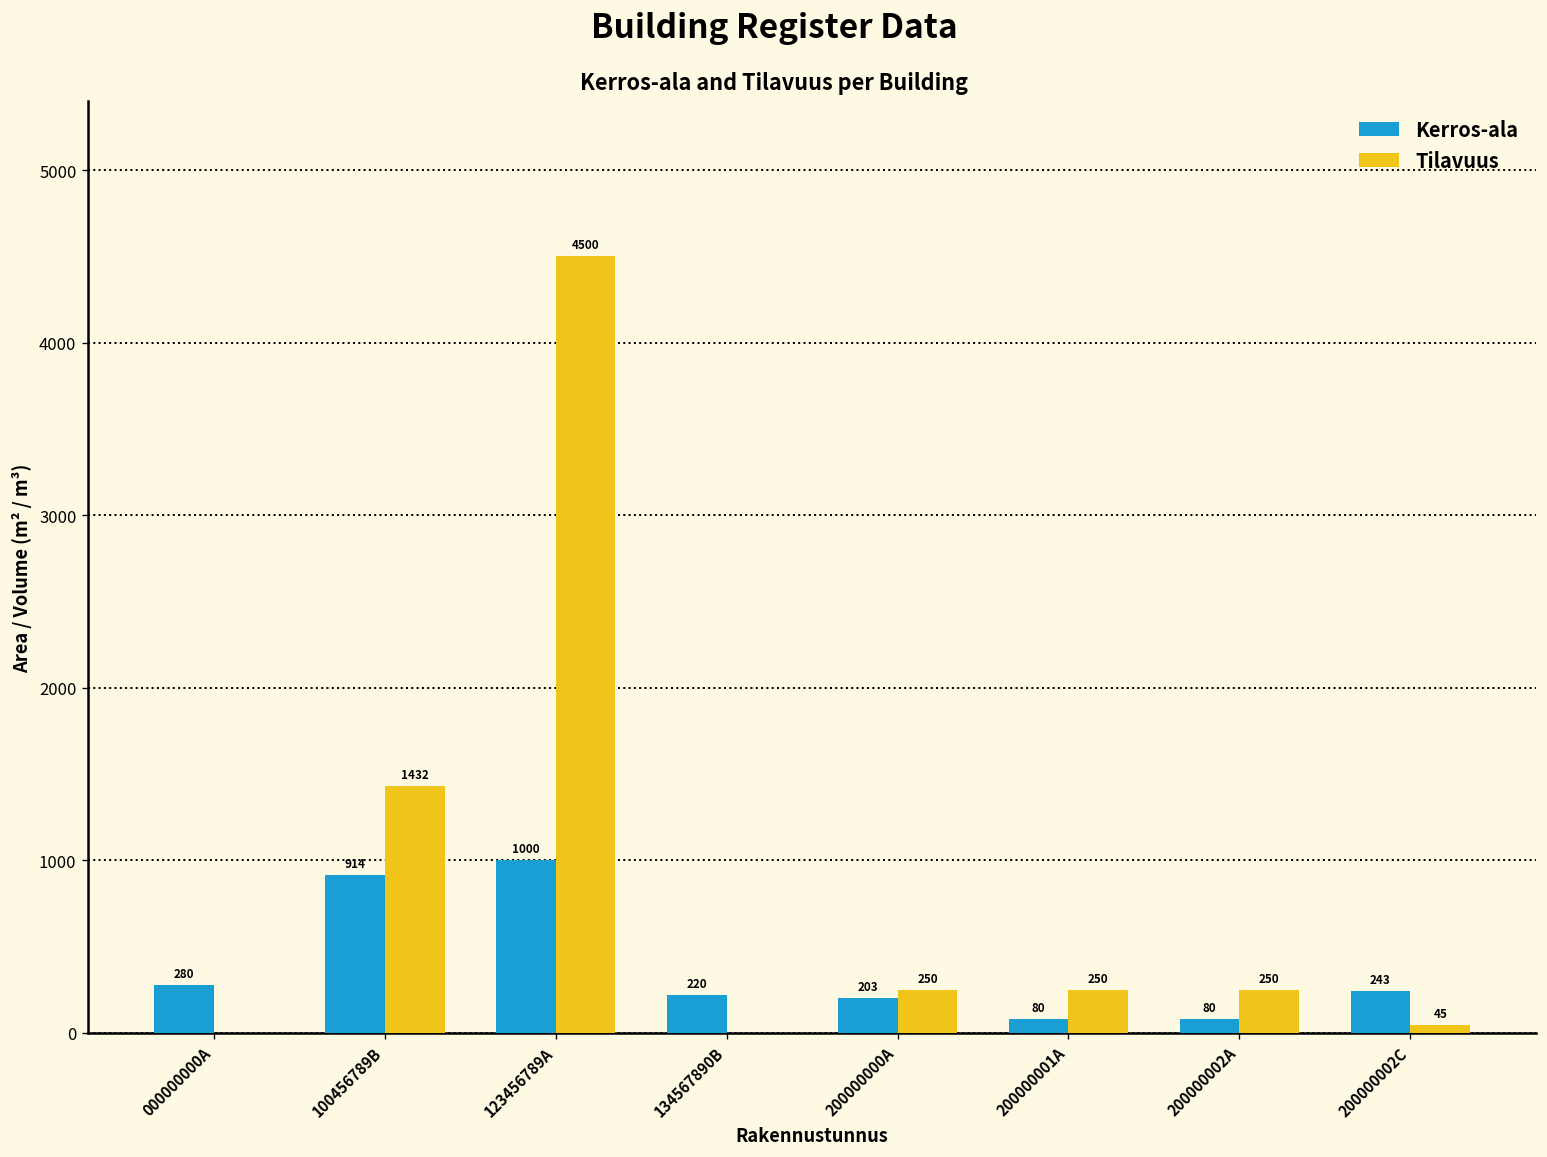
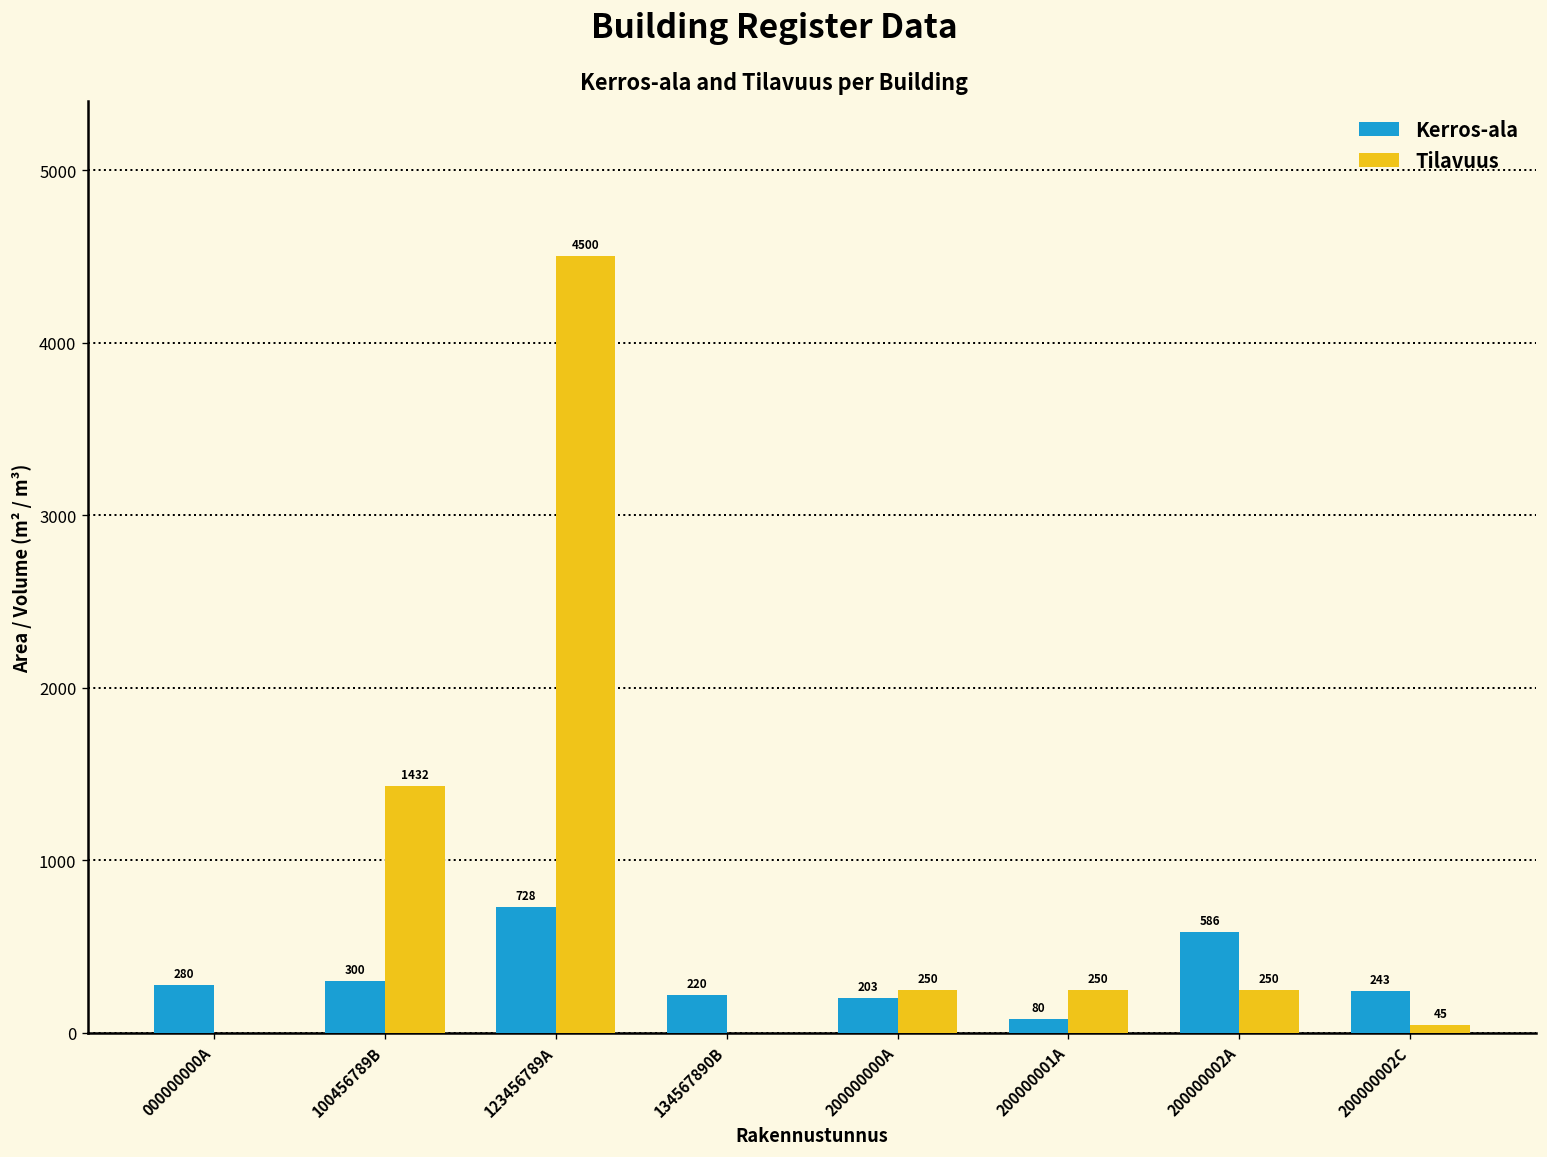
Kerros-ala, 100456789B: 914 -> 300
Kerros-ala, 123456789A: 1000 -> 728
Kerros-ala, 200000002A: 80 -> 586
